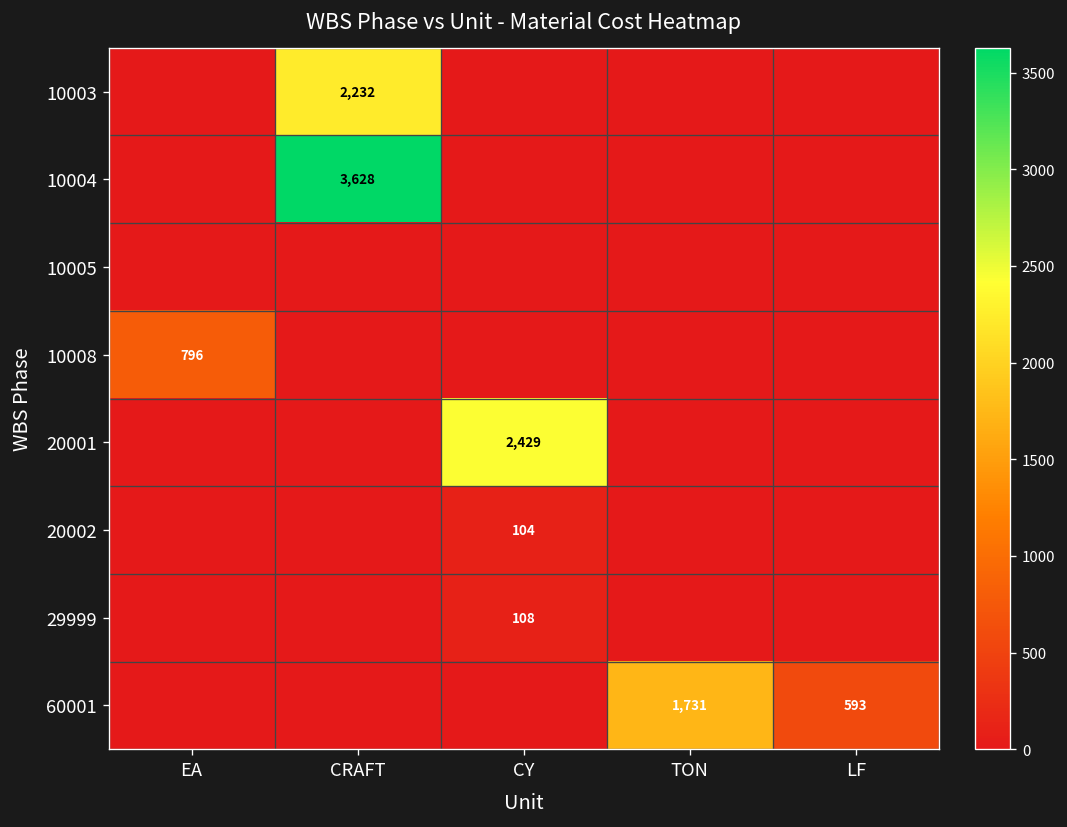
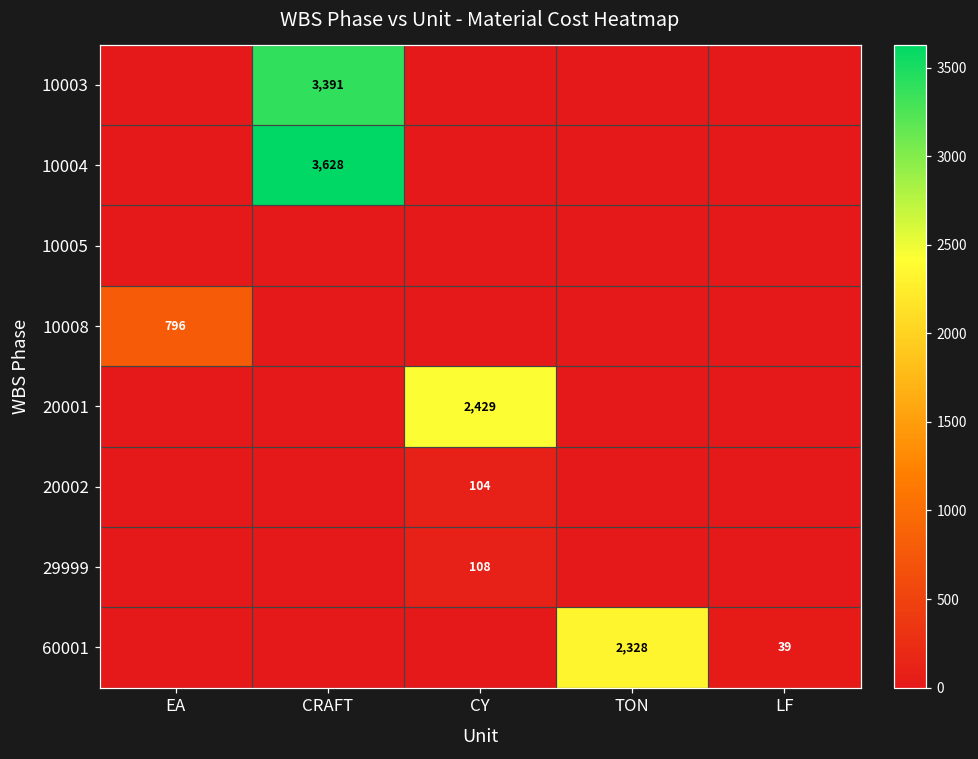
10003, CRAFT: 2,232 -> 3,391
60001, TON: 1,731 -> 2,328
60001, LF: 593 -> 39
